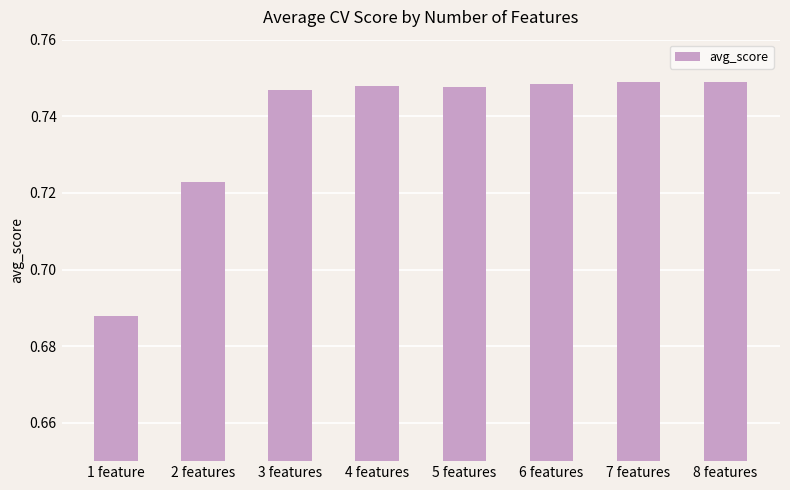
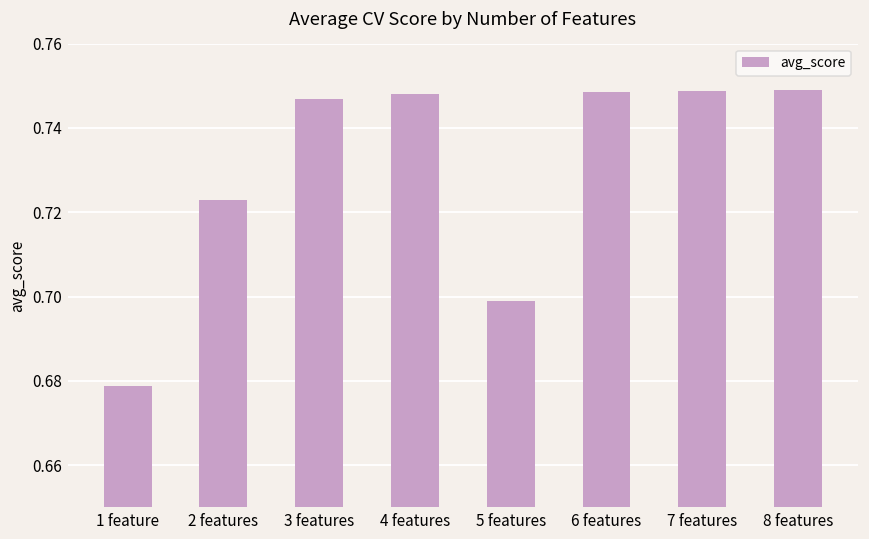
1 feature: 0.688 -> 0.679
5 features: 0.748 -> 0.699
